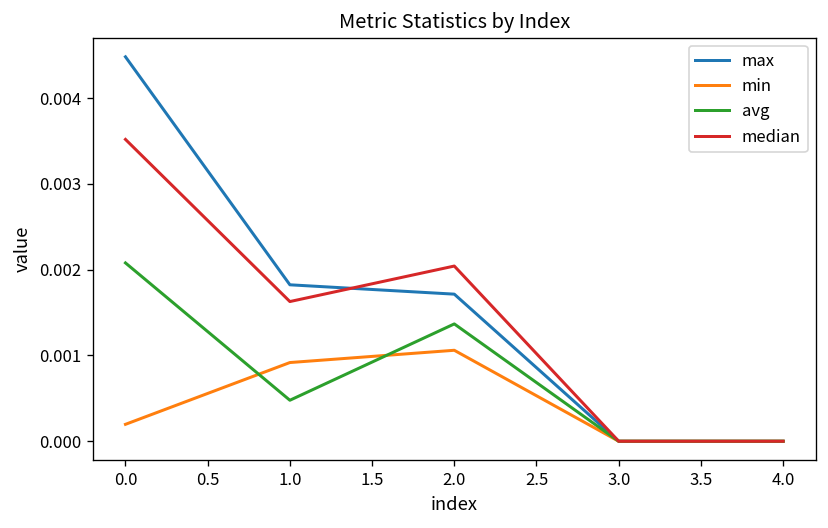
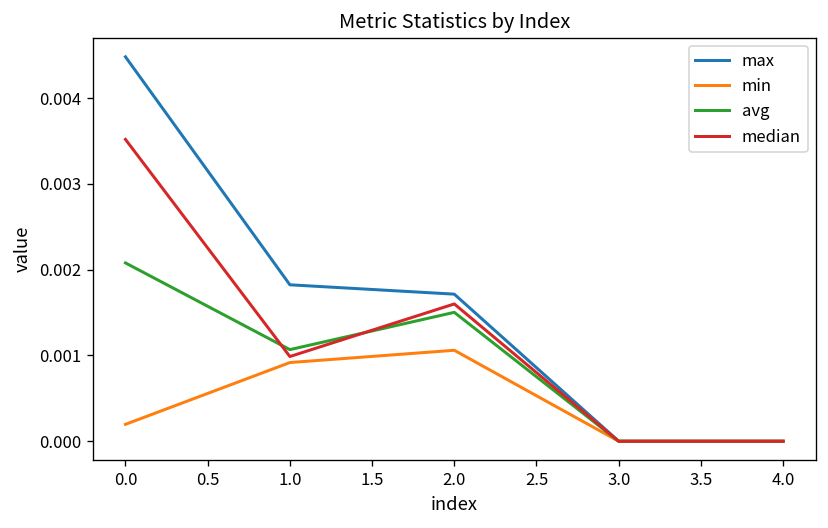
avg, 1.0: 0.0005 -> 0.0011
median, 1.0: 0.0016 -> 0.0010
avg, 2.0: 0.0014 -> 0.0015
median, 2.0: 0.0020 -> 0.0016
